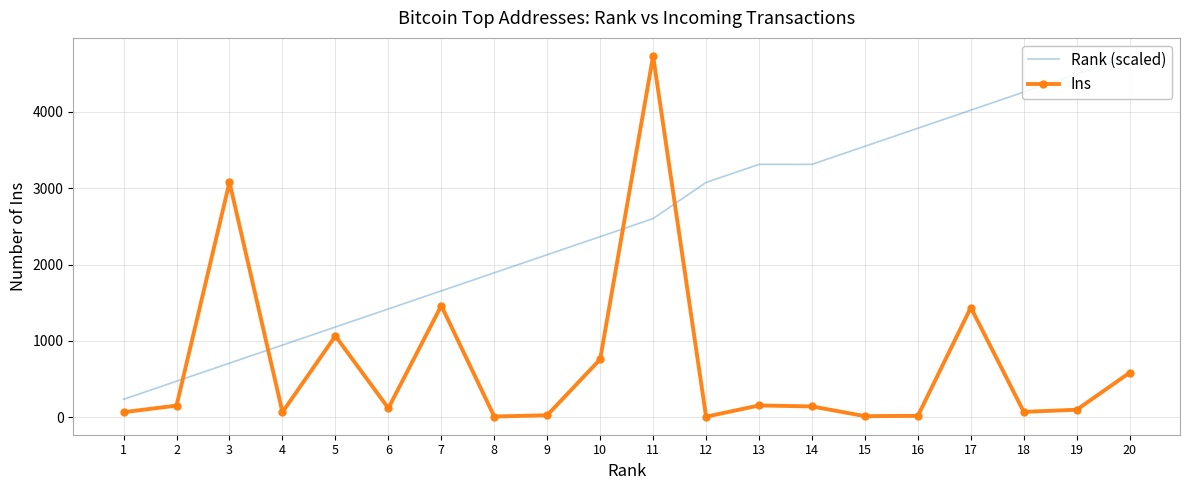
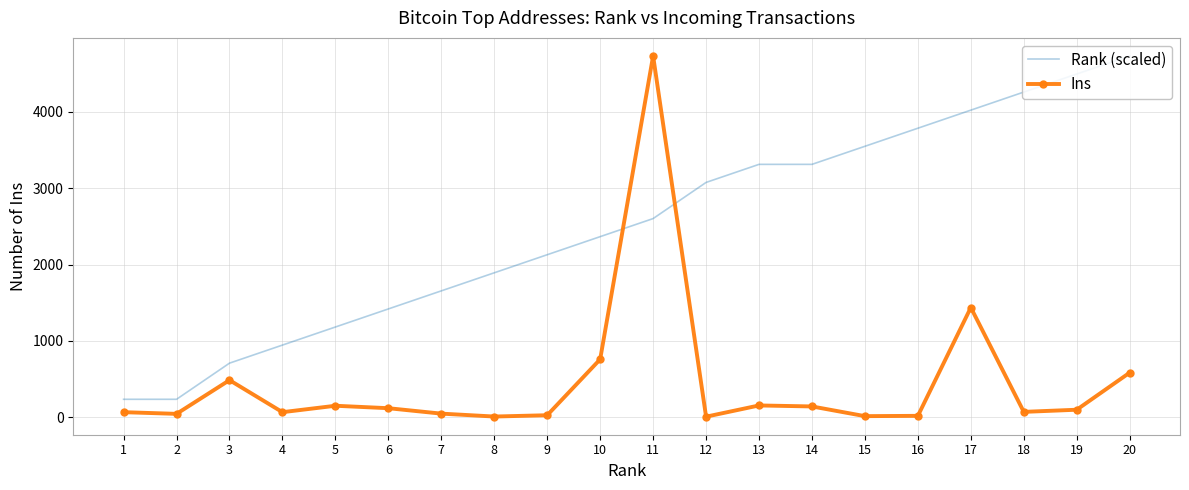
Rank (scaled), 2: 500 -> 200
Ins, 2: 200 -> 0
Ins, 3: 3100 -> 500
Ins, 5: 1100 -> 200
Ins, 7: 1500 -> 0
